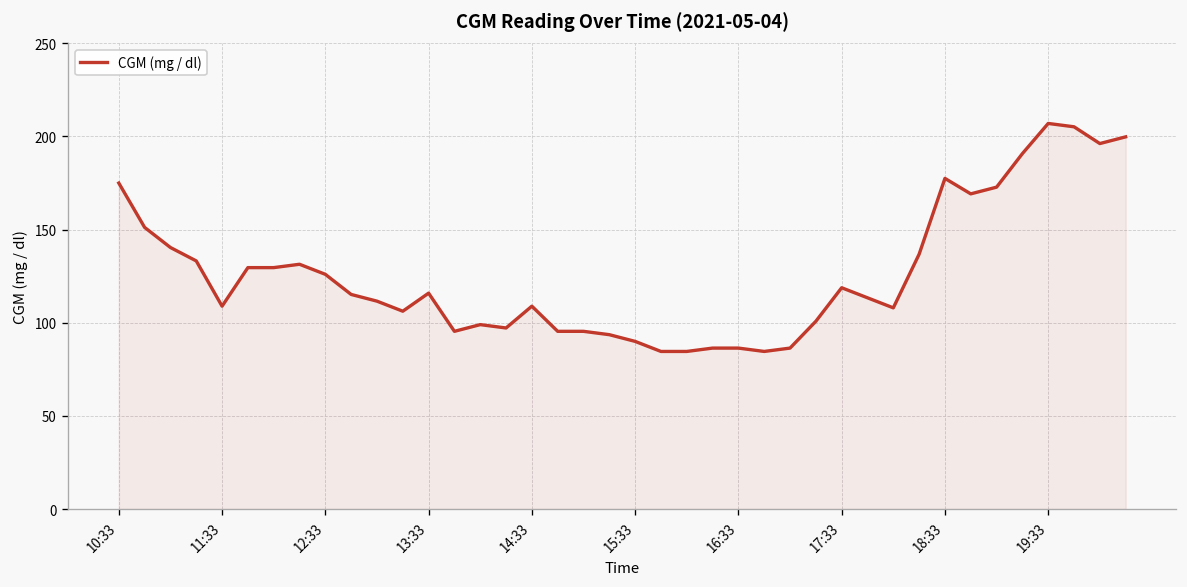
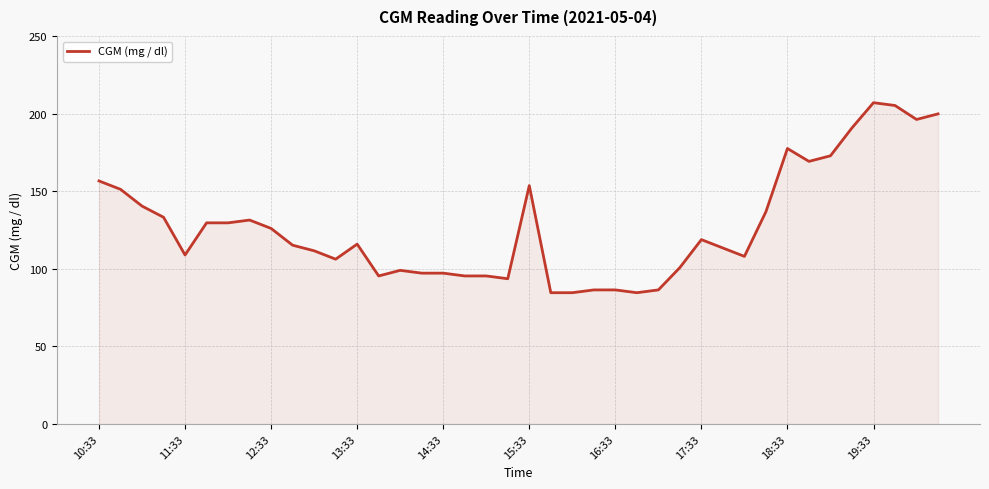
10:33: 175 -> 157
14:33: 109 -> 97
15:33: 90 -> 154
